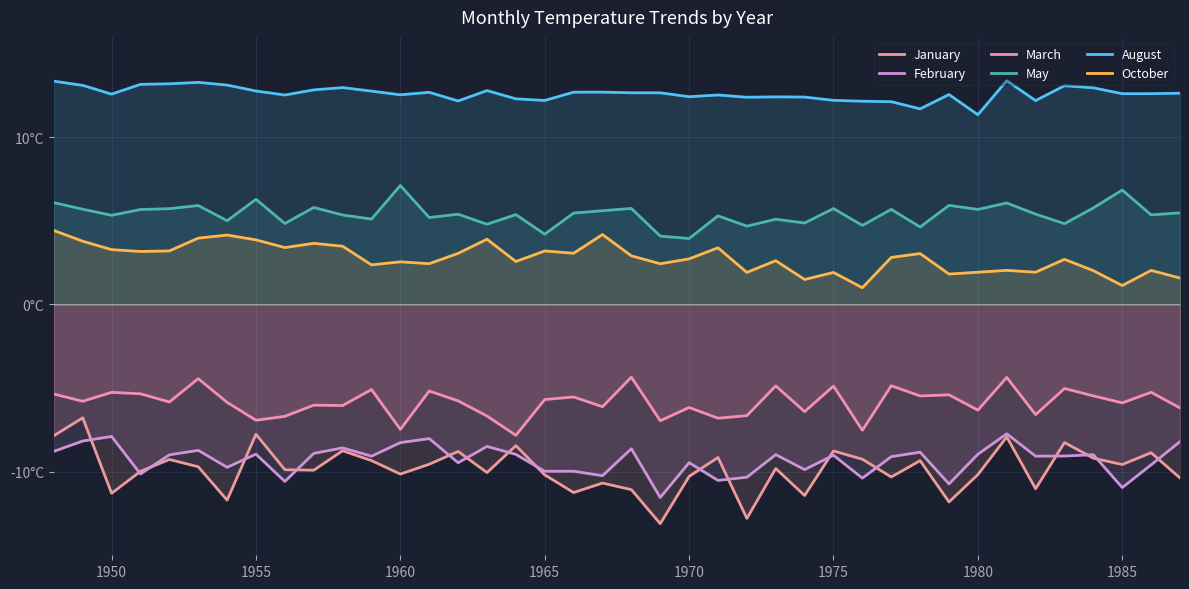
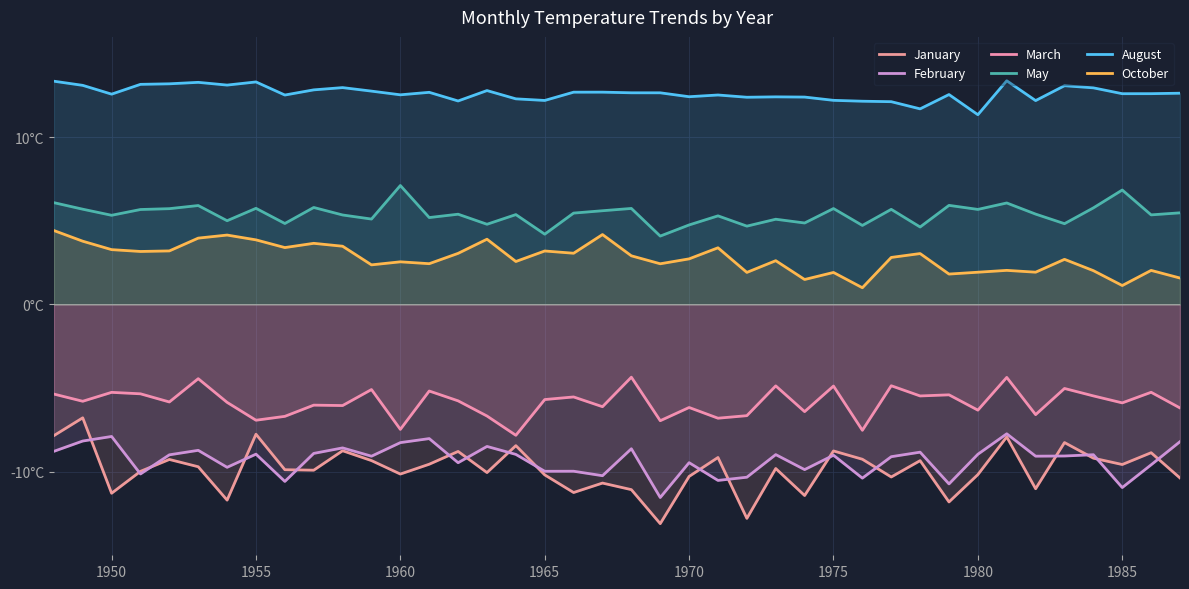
May, 1955: 6.3°C -> 5.7°C
August, 1955: 12.8°C -> 13.3°C
May, 1970: 3.9°C -> 4.8°C
